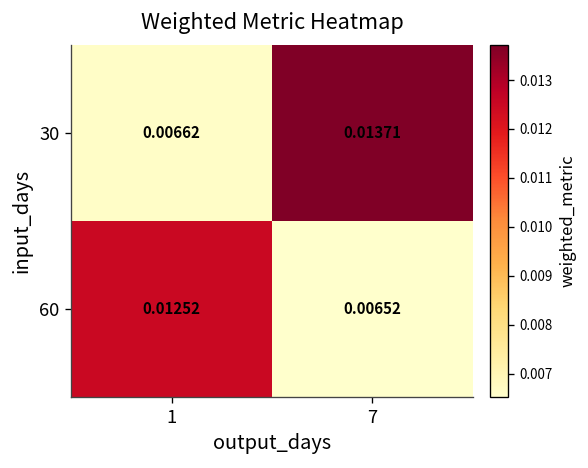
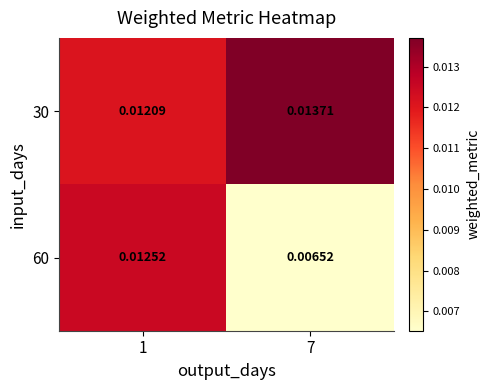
30, 1: 0.00662 -> 0.01209
